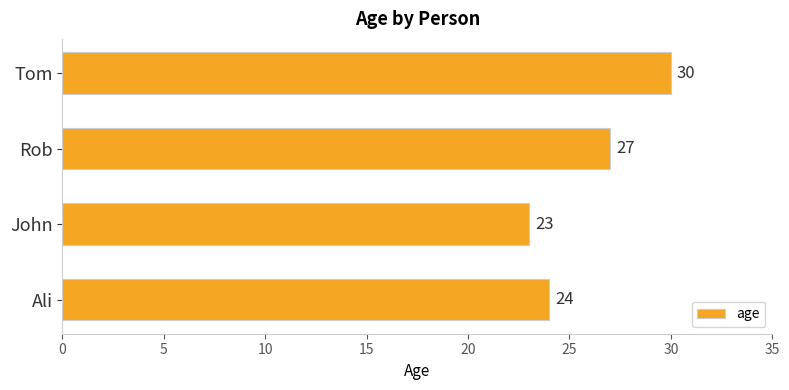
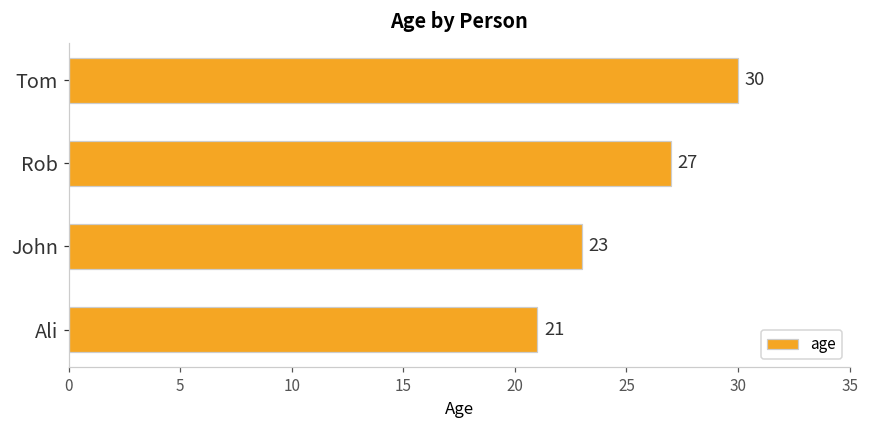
Ali: 24 -> 21
